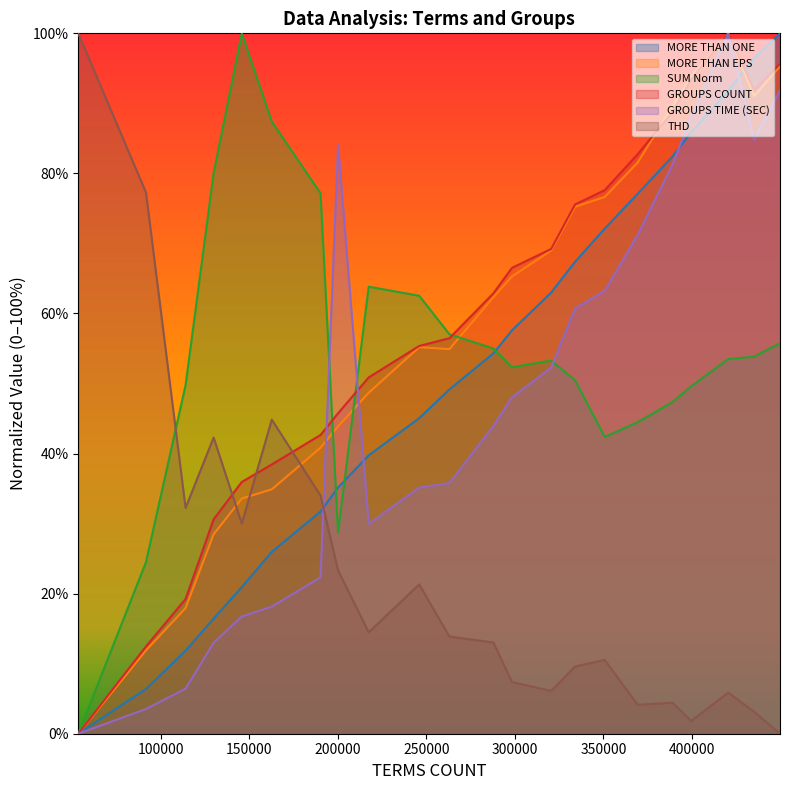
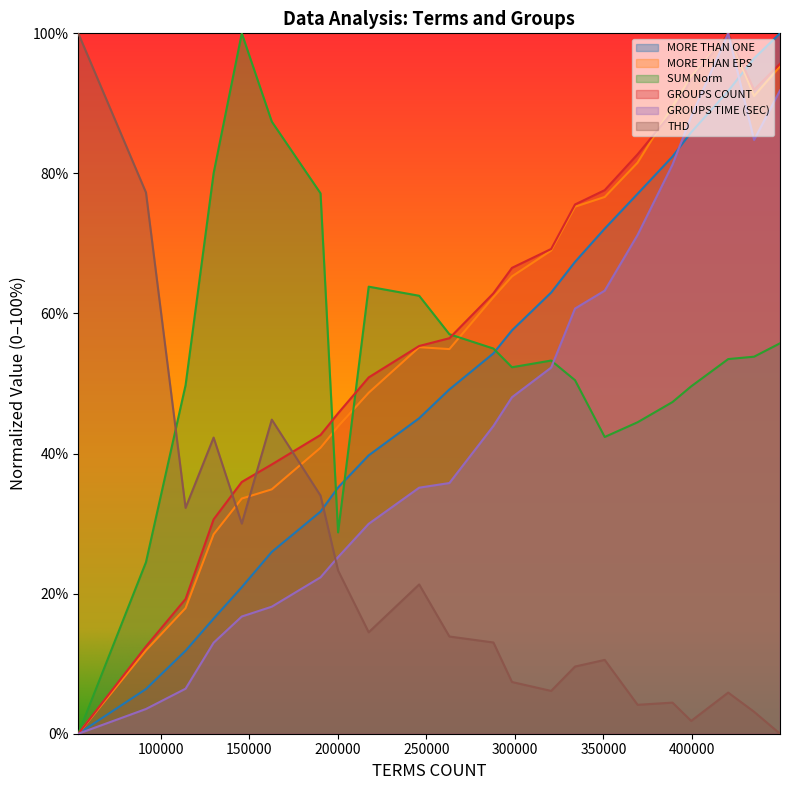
GROUPS TIME (SEC), 200000: 84% -> 25%
